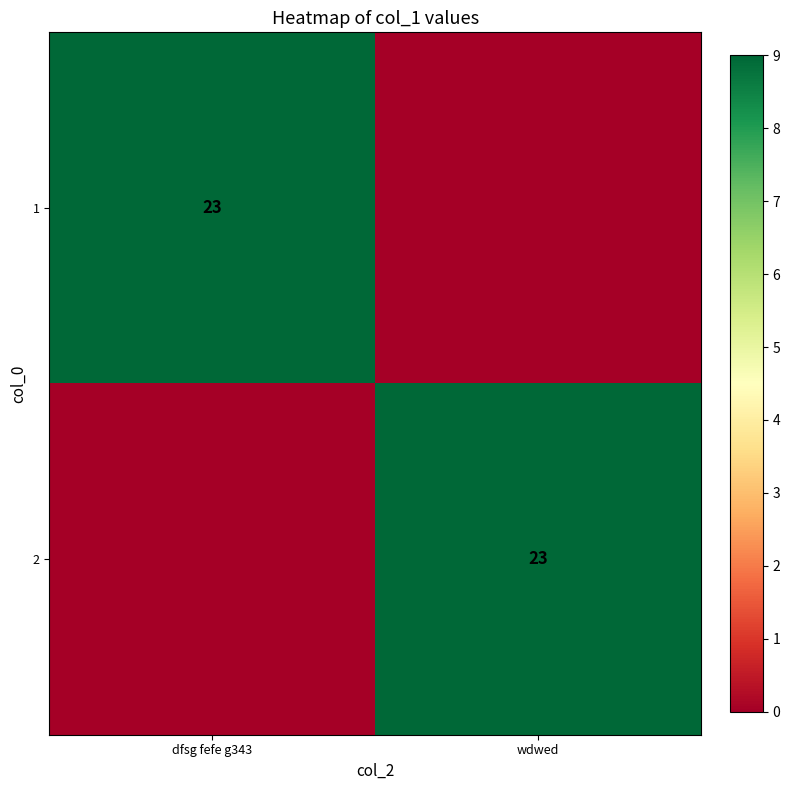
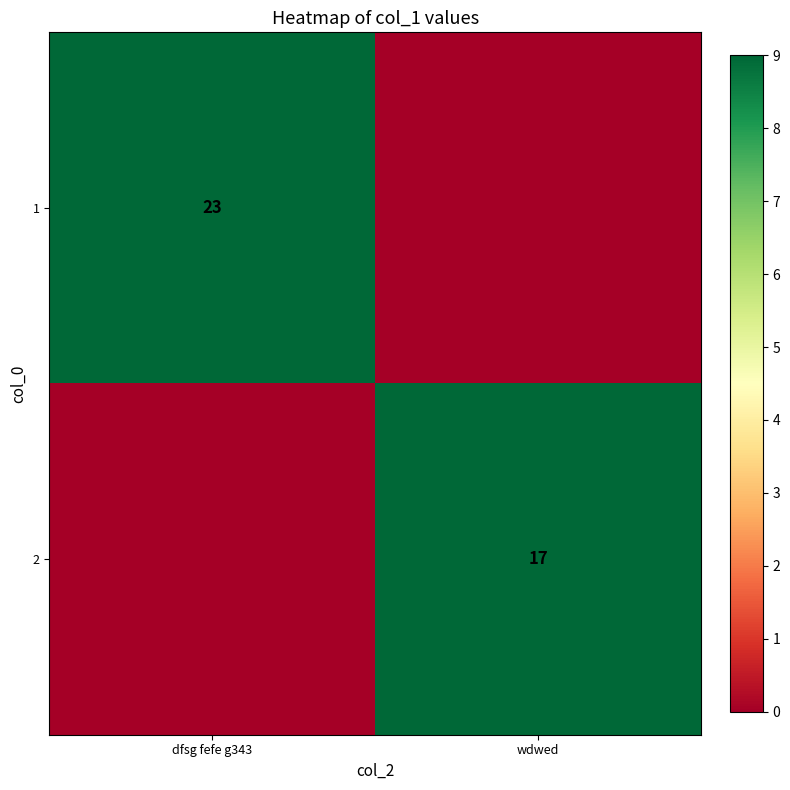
2, wdwed: 23 -> 17
